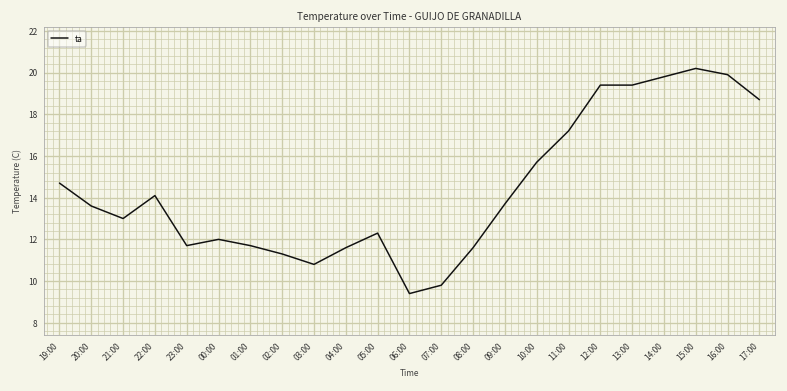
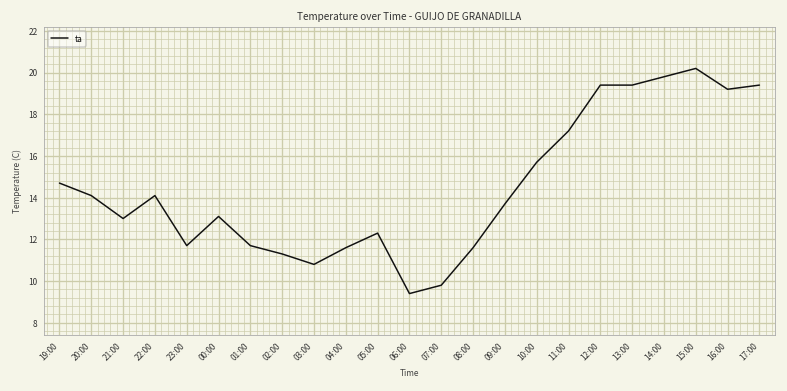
20:00: 13.6 -> 14.1
00:00: 12.0 -> 13.1
16:00: 19.9 -> 19.2
17:00: 18.7 -> 19.4
